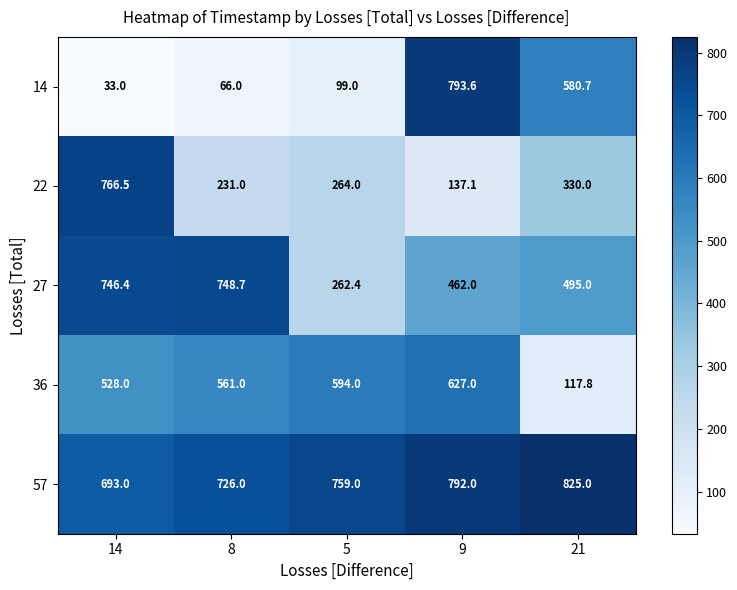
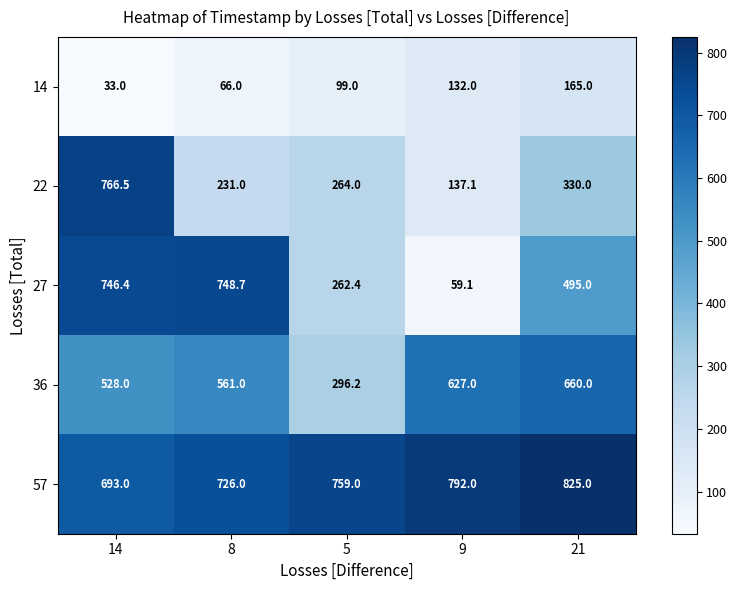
14, 9: 793.6 -> 132.0
14, 21: 580.7 -> 165.0
27, 9: 462.0 -> 59.1
36, 5: 594.0 -> 296.2
36, 21: 117.8 -> 660.0
